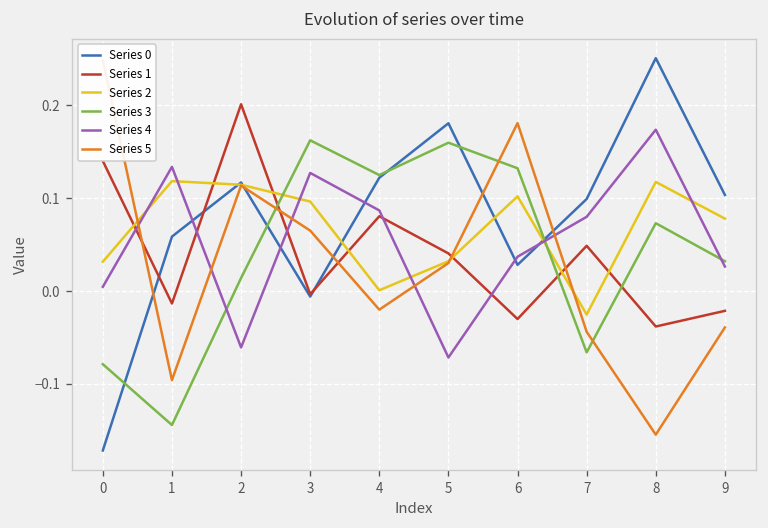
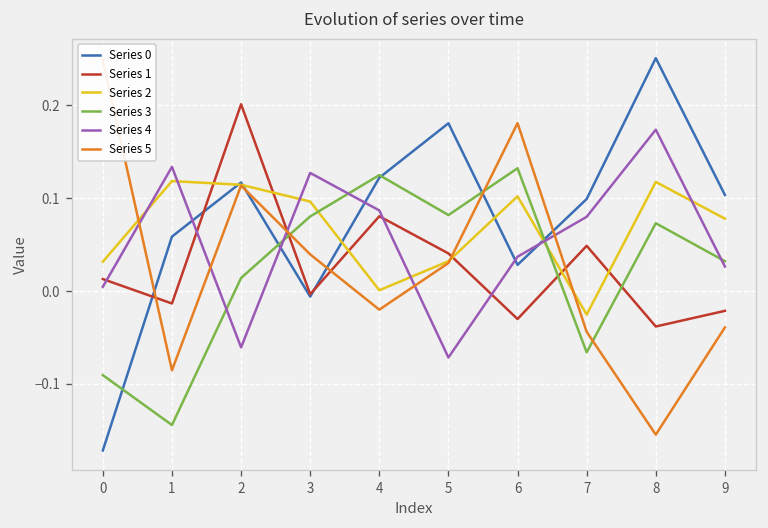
Series 1, 0: 0.14 -> 0.01
Series 3, 0: -0.08 -> -0.09
Series 5, 1: -0.10 -> -0.09
Series 3, 3: 0.16 -> 0.08
Series 5, 3: 0.07 -> 0.04
Series 3, 5: 0.16 -> 0.08
